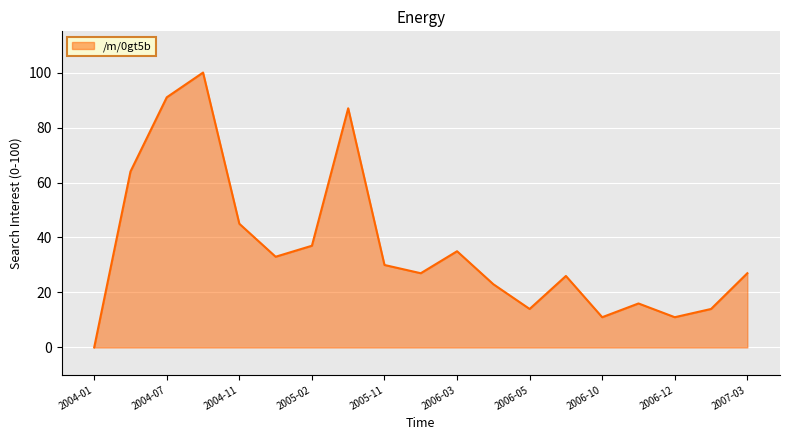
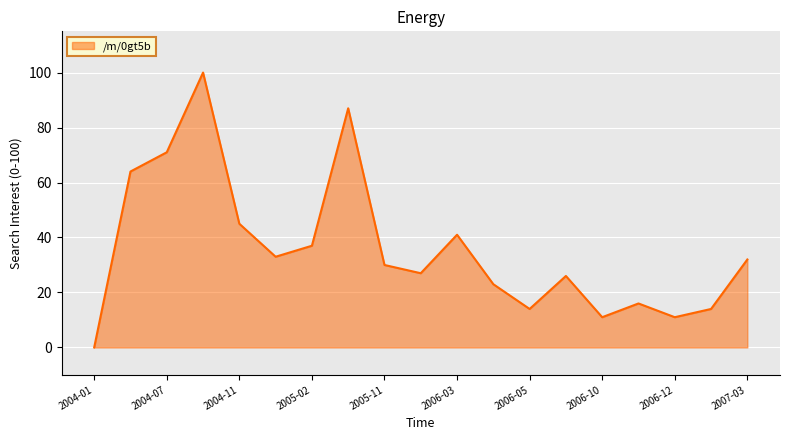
2004-07: 91 -> 71
2006-03: 35 -> 41
2007-03: 27 -> 32
